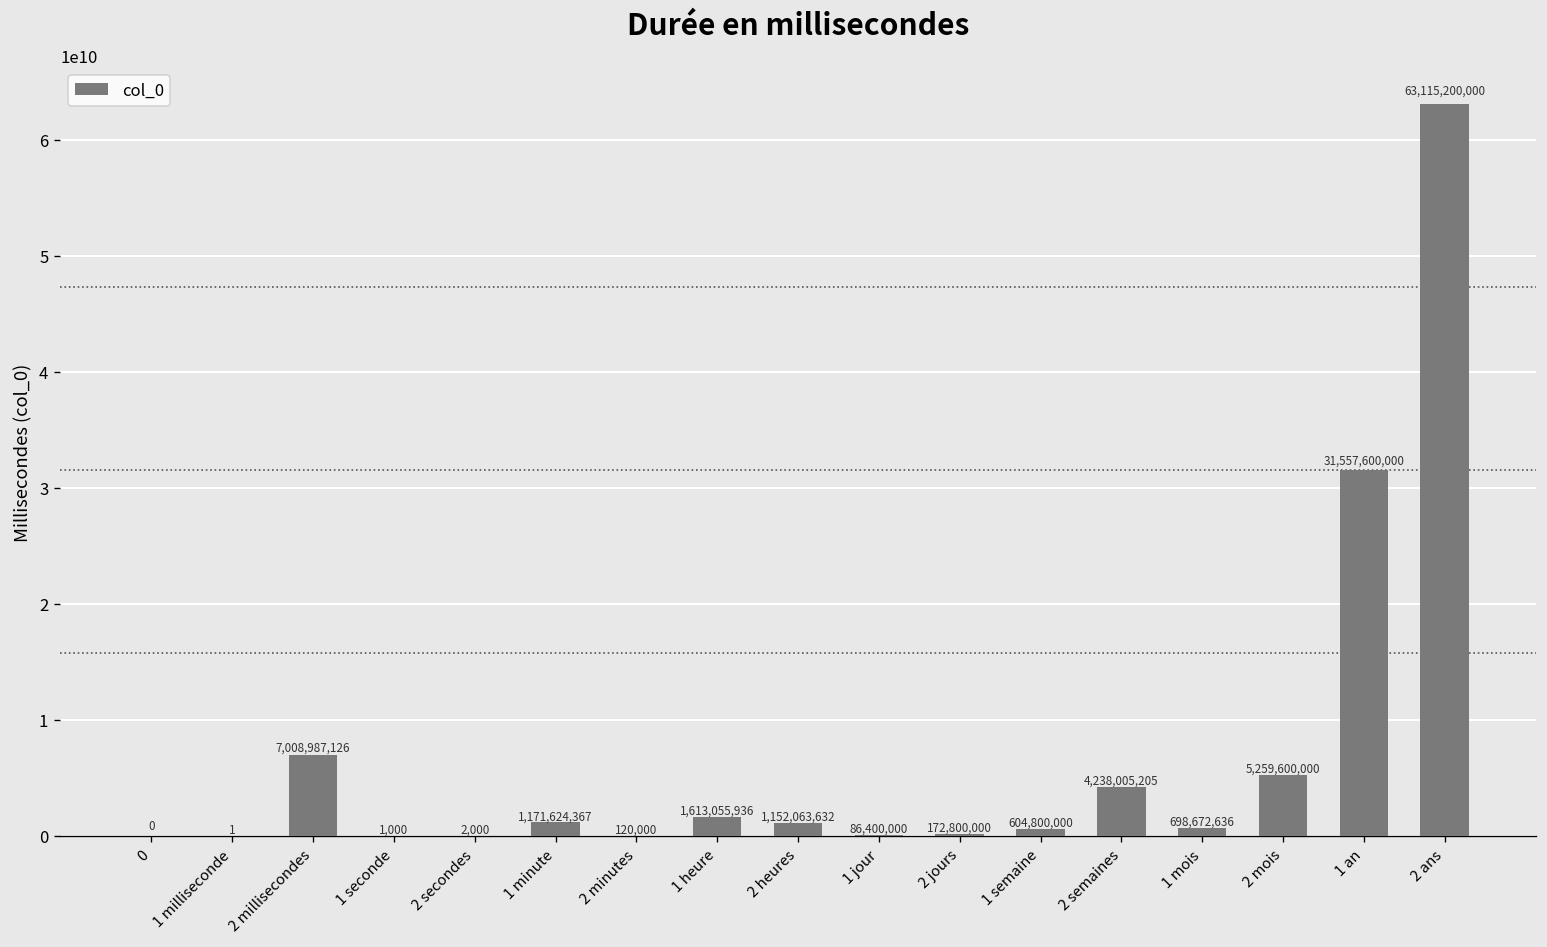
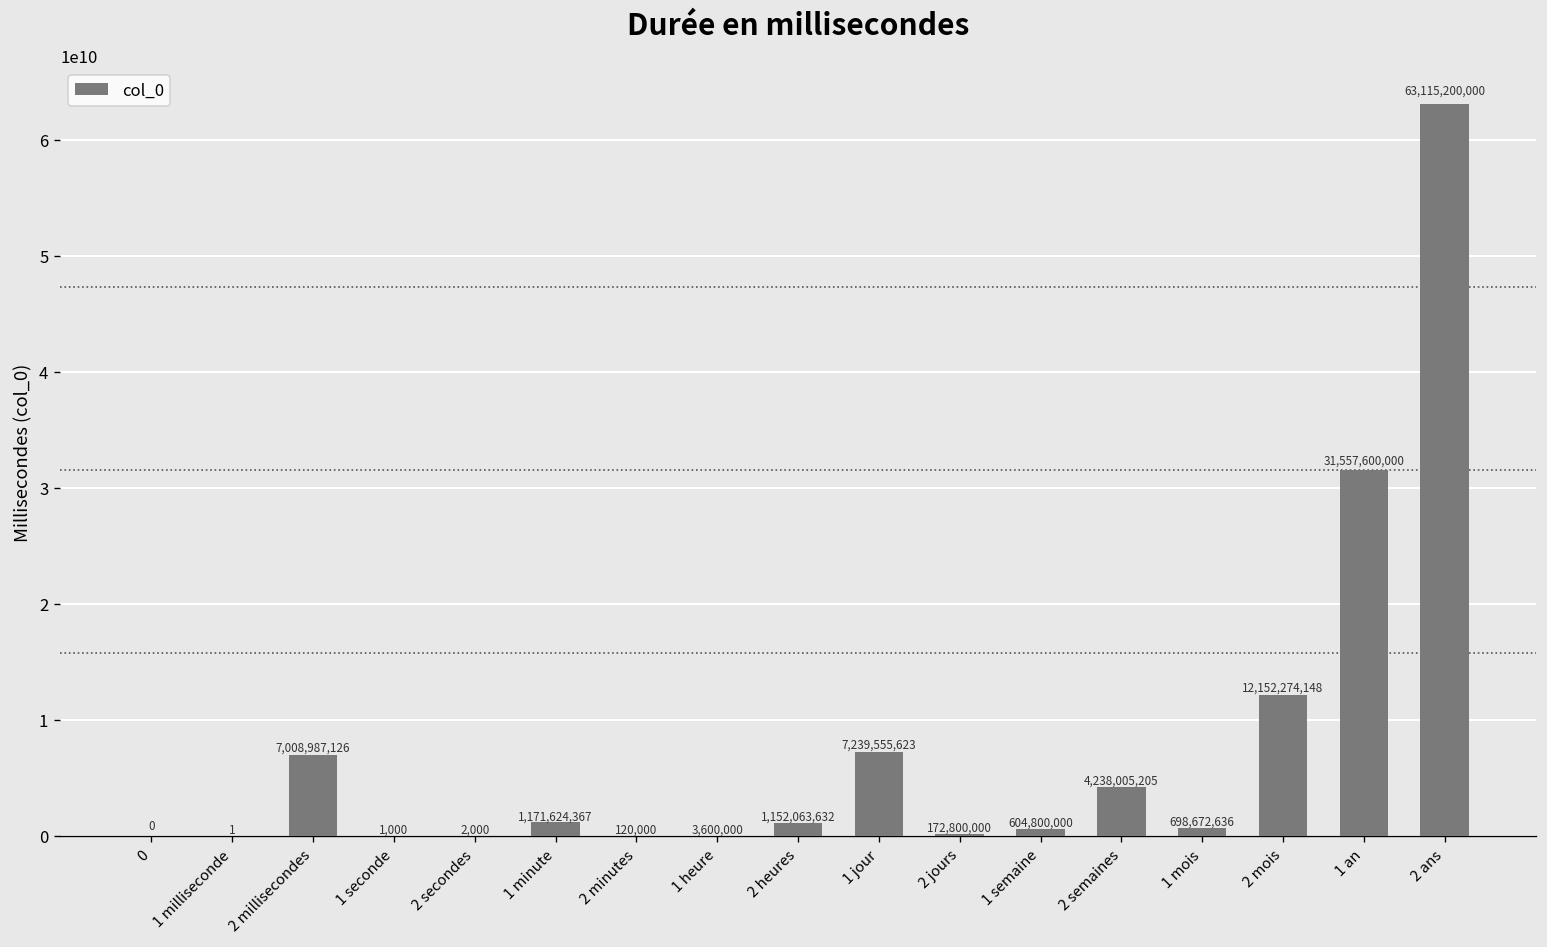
1 heure: 1,613,055,936 -> 3,600,000
1 jour: 86,400,000 -> 7,239,555,623
2 mois: 5,259,600,000 -> 12,152,274,148
